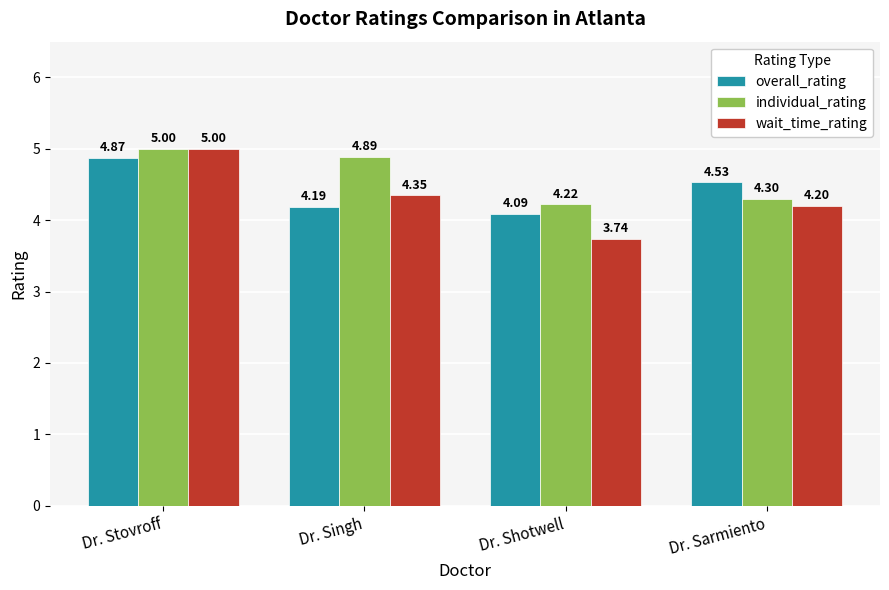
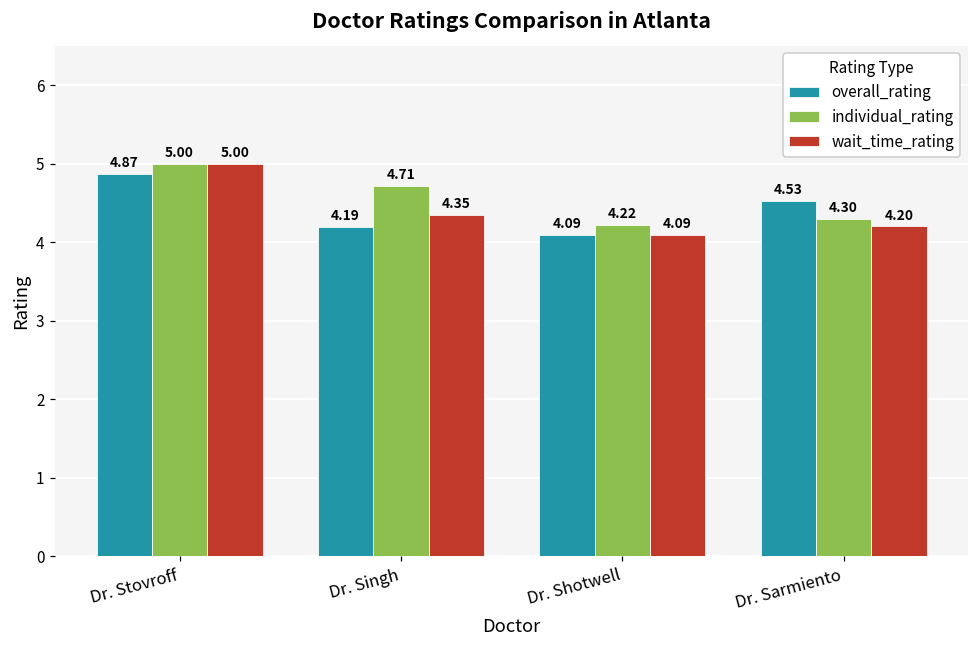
individual_rating, Dr. Singh: 4.89 -> 4.71
wait_time_rating, Dr. Shotwell: 3.74 -> 4.09
